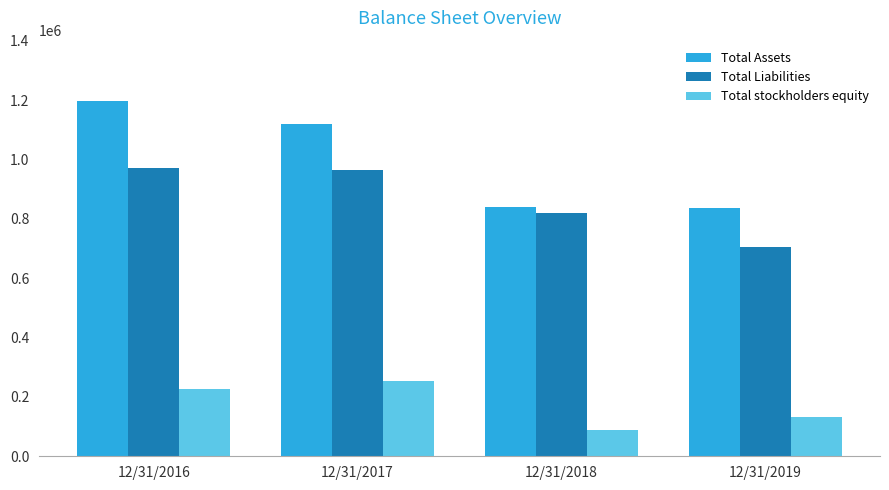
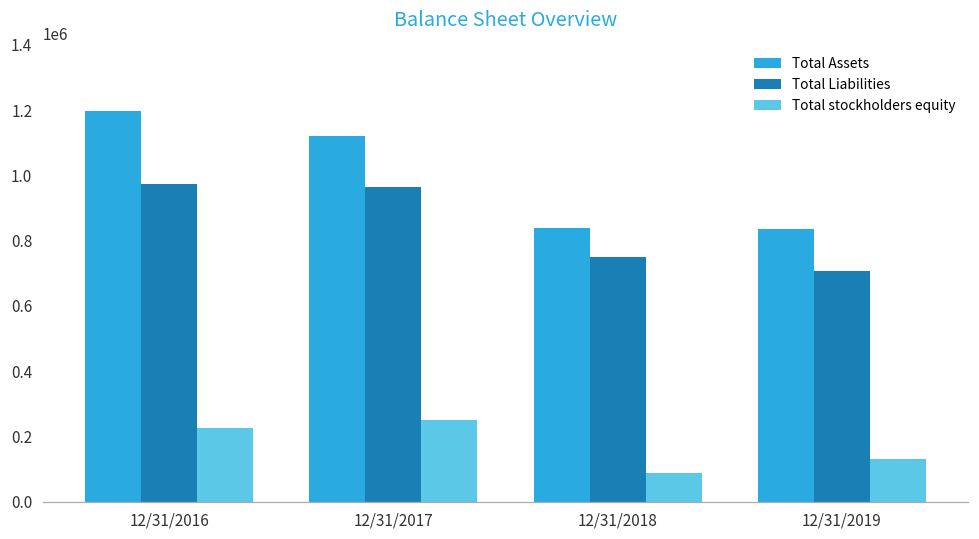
Total Liabilities, 12/31/2018: 820000 -> 750000
